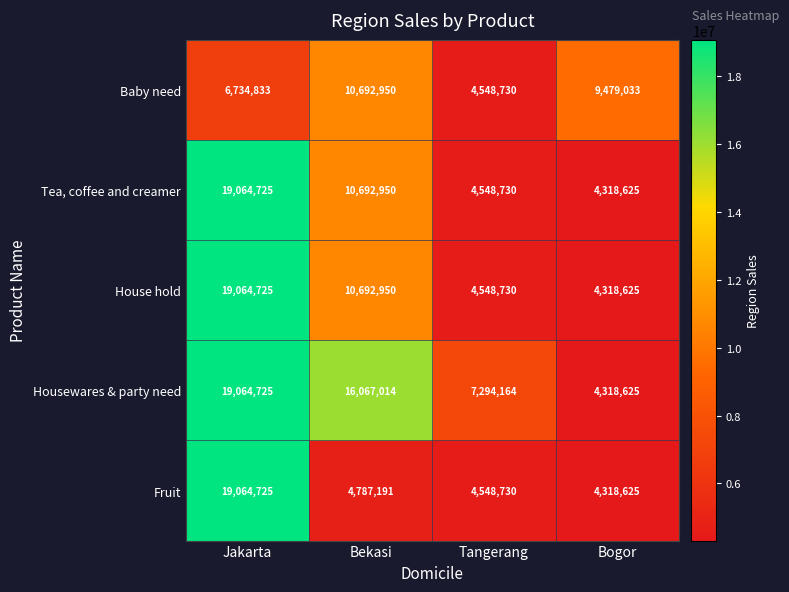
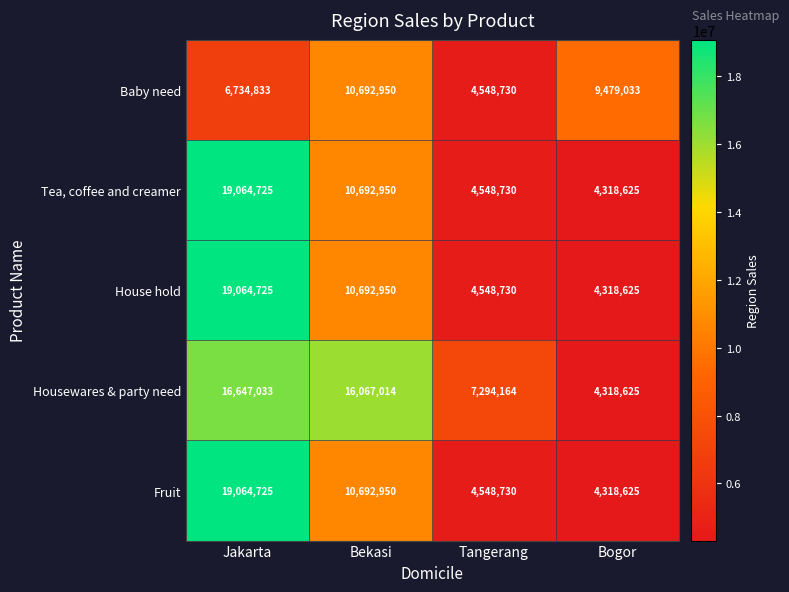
Housewares & party need, Jakarta: 19,064,725 -> 16,647,033
Fruit, Bekasi: 4,787,191 -> 10,692,950
